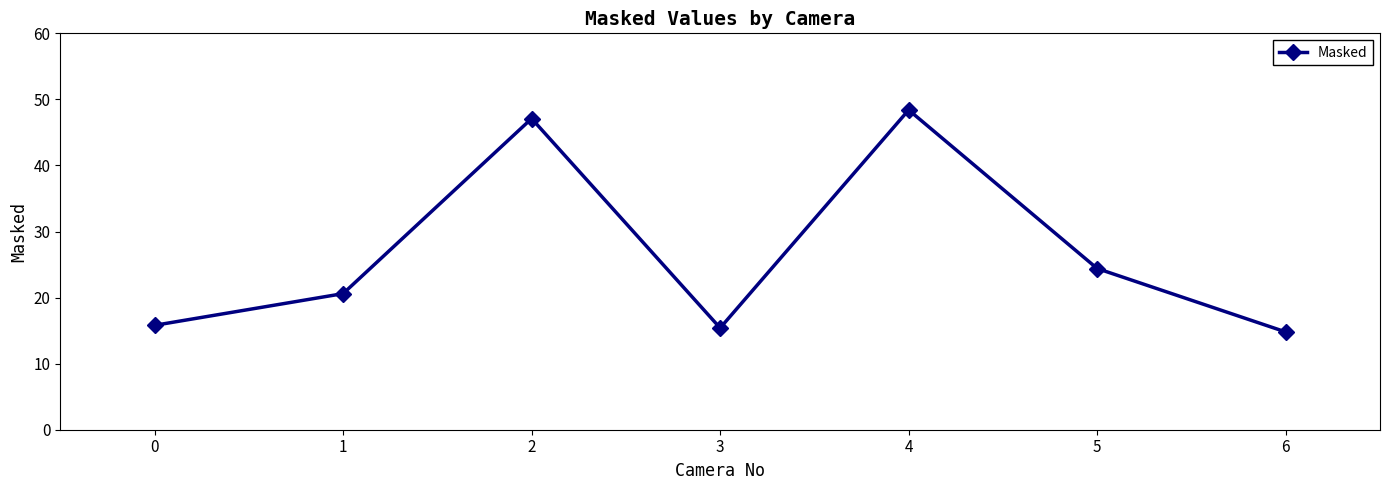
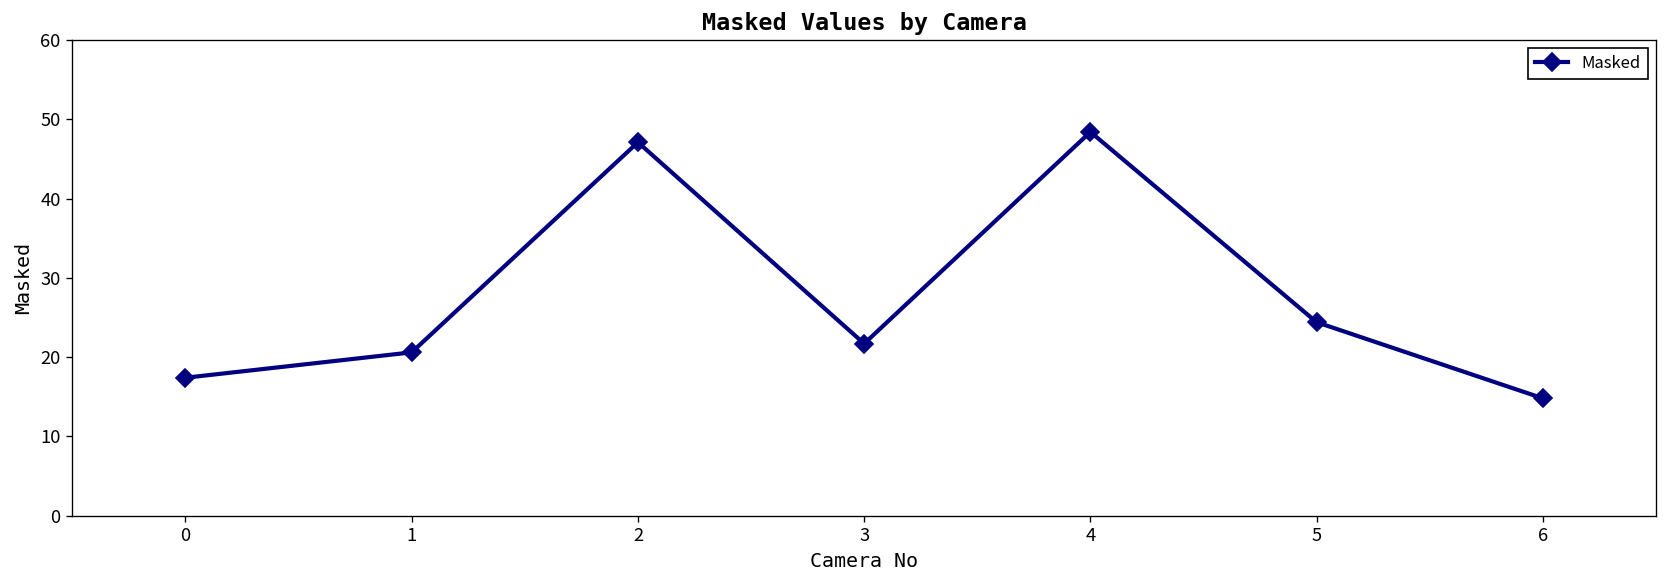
0: 16 -> 17
3: 15 -> 22
